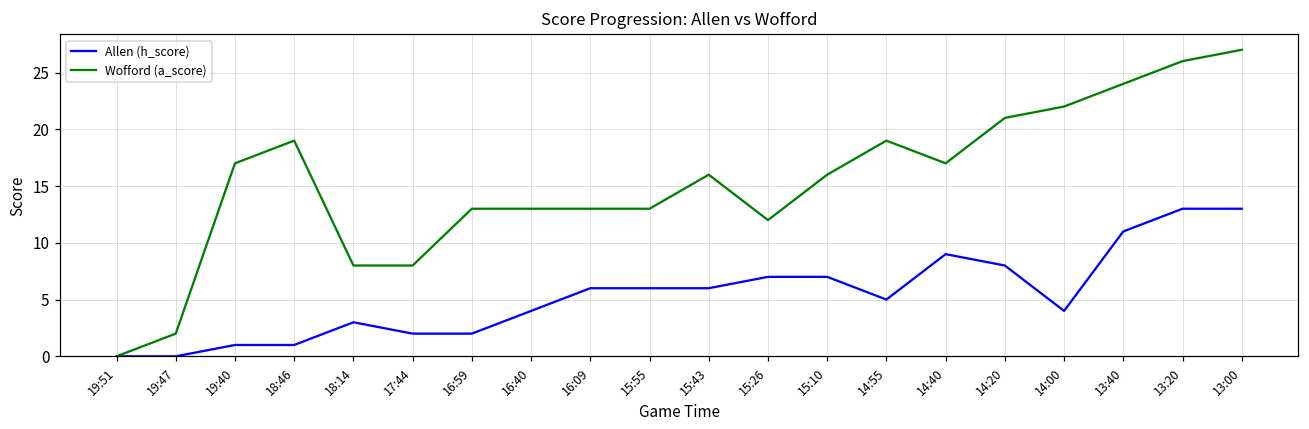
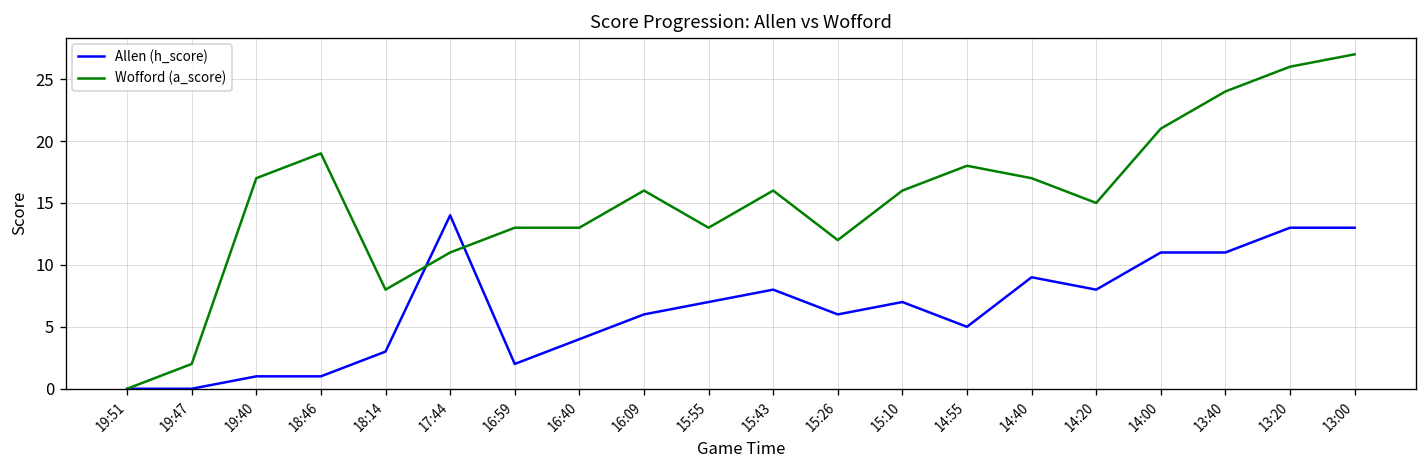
Allen (h_score), 17:44: 2 -> 14
Wofford (a_score), 17:44: 8 -> 11
Wofford (a_score), 16:09: 13 -> 16
Allen (h_score), 15:55: 6 -> 7
Allen (h_score), 15:43: 6 -> 8
Allen (h_score), 15:26: 7 -> 6
Wofford (a_score), 14:55: 19 -> 18
Wofford (a_score), 14:20: 21 -> 15
Allen (h_score), 14:00: 4 -> 11
Wofford (a_score), 14:00: 22 -> 21
